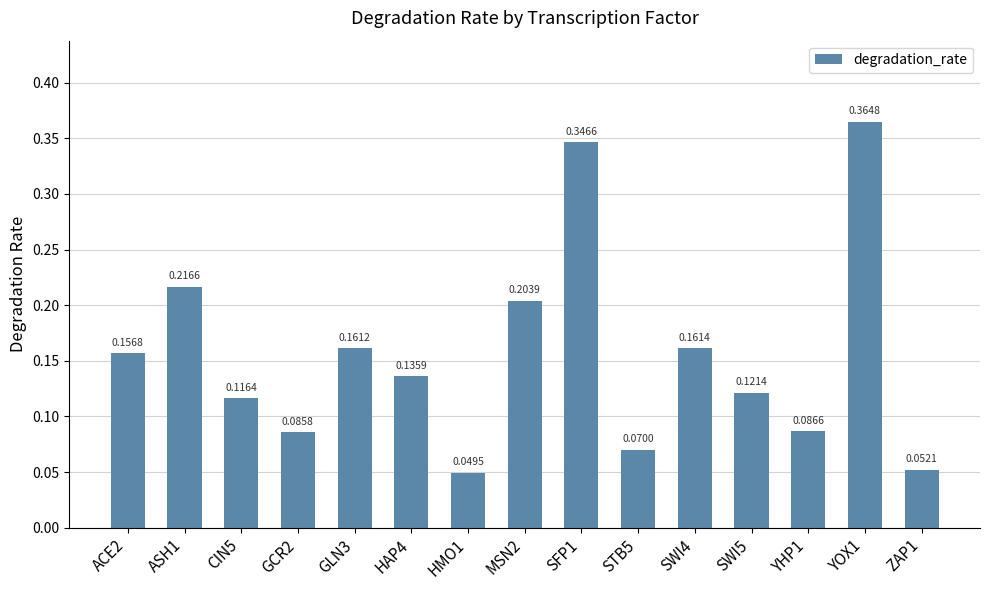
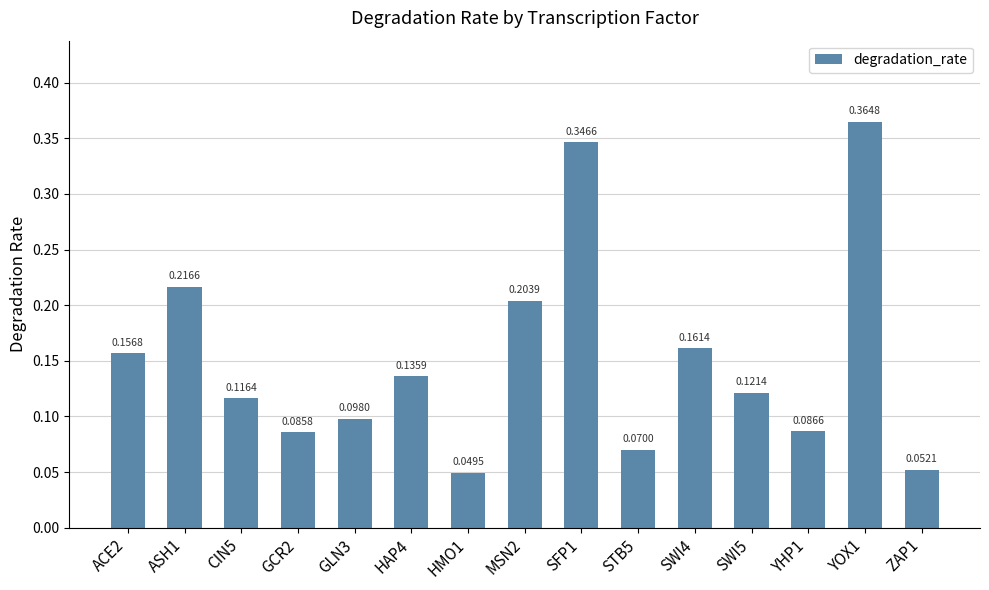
GLN3: 0.1612 -> 0.0980
